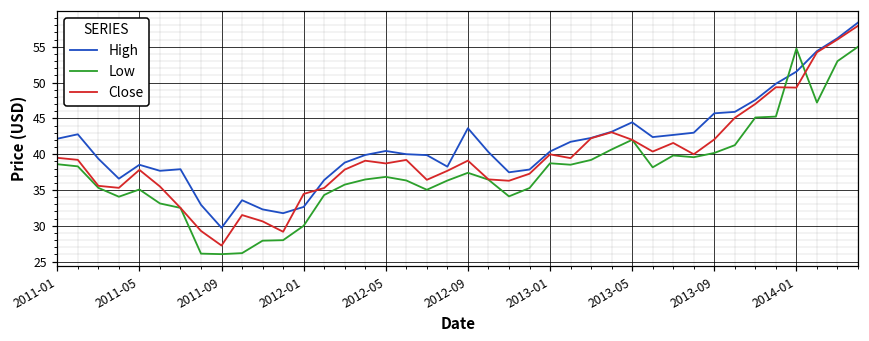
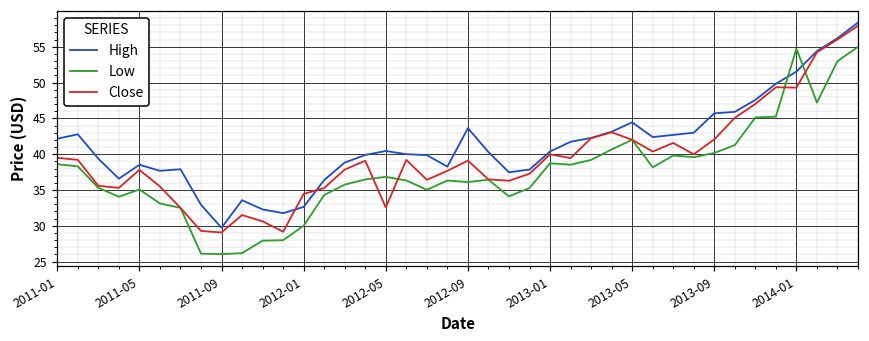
Close, 2011-09: 27 -> 29
Close, 2012-05: 39 -> 33
Low, 2012-09: 37 -> 36
